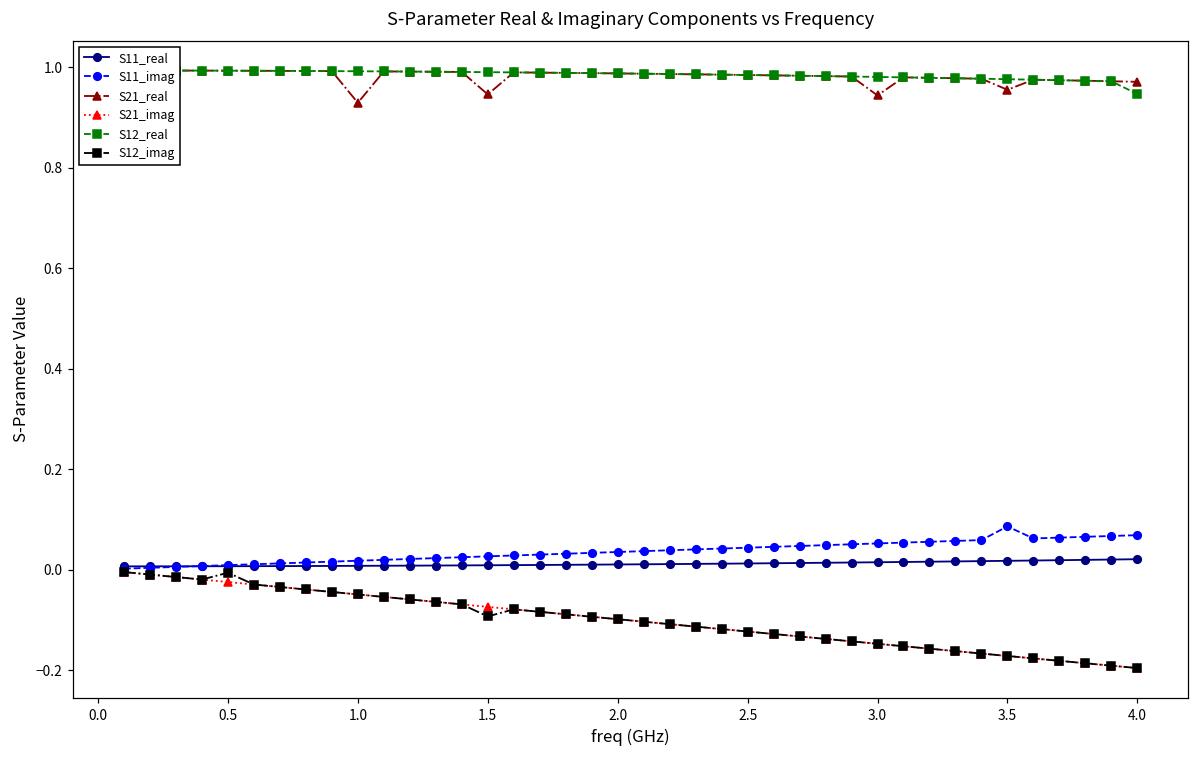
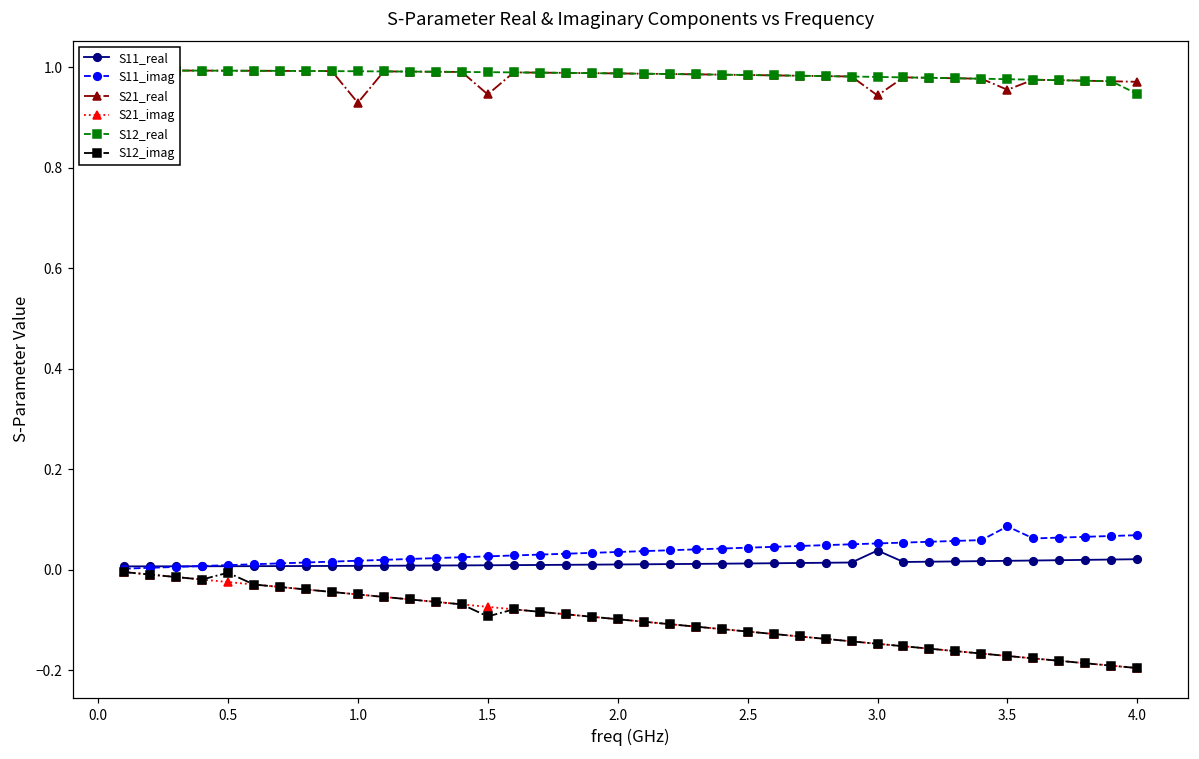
S11_real, 3.0: 0.01 -> 0.04
